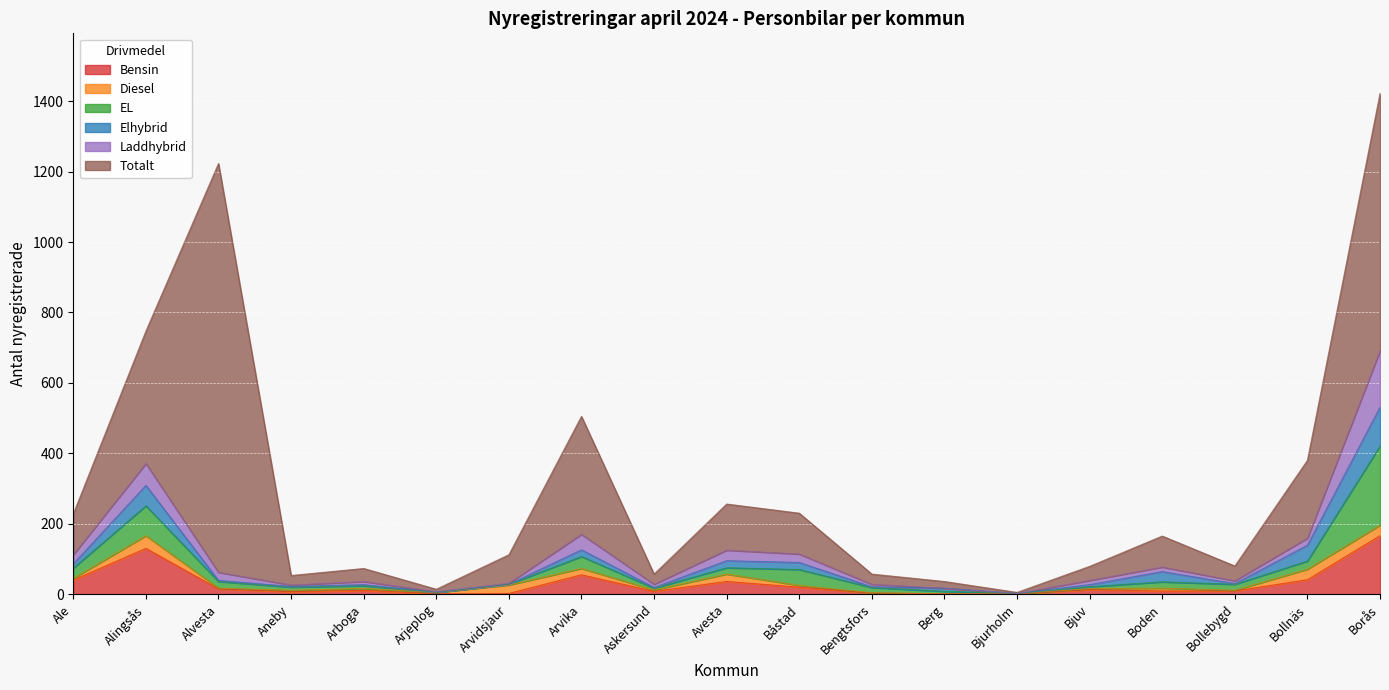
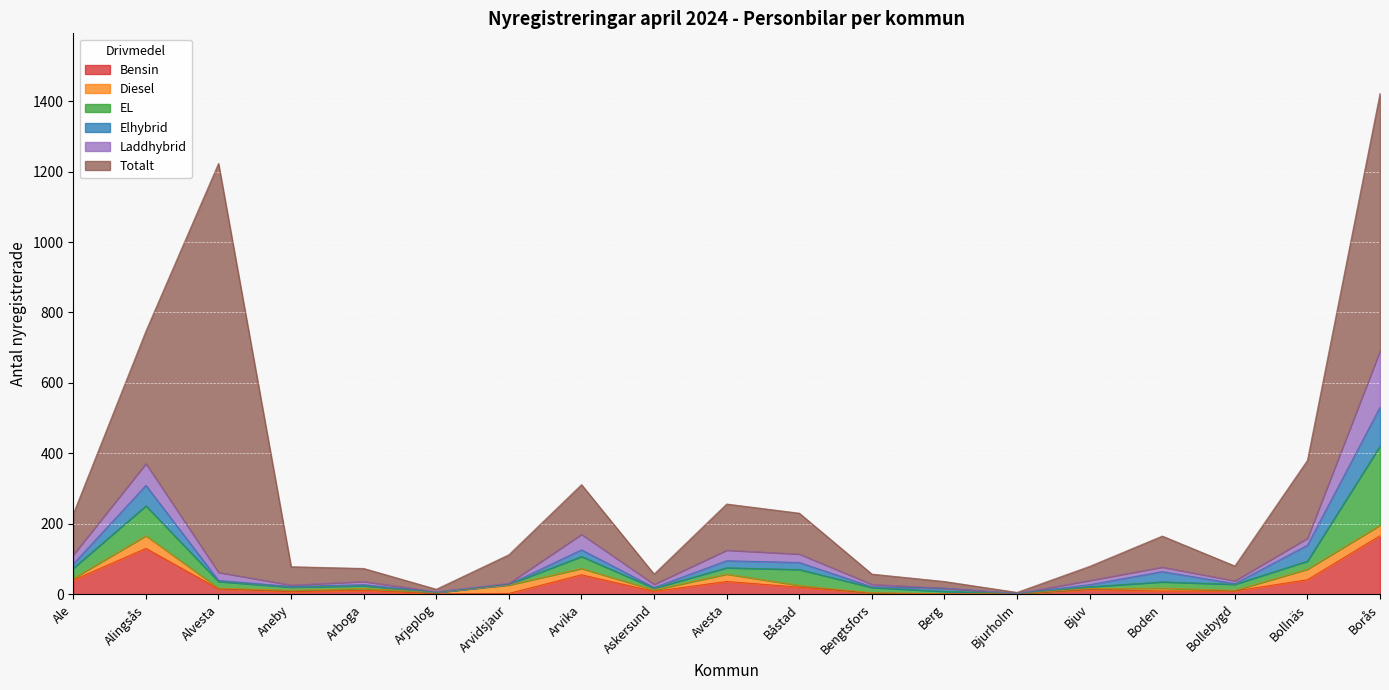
Totalt, Aneby: 30 -> 50
Totalt, Arvika: 340 -> 140
